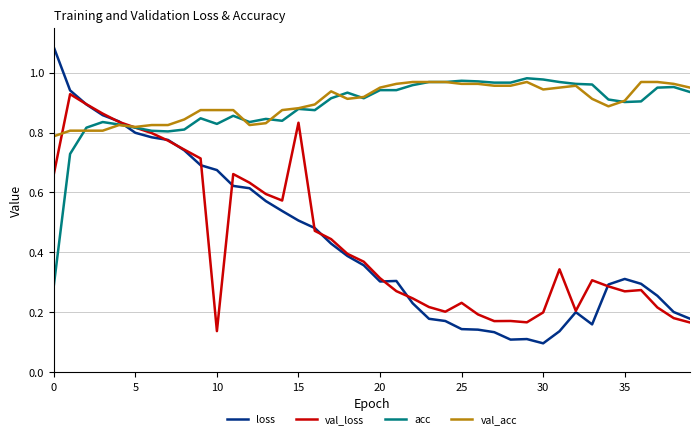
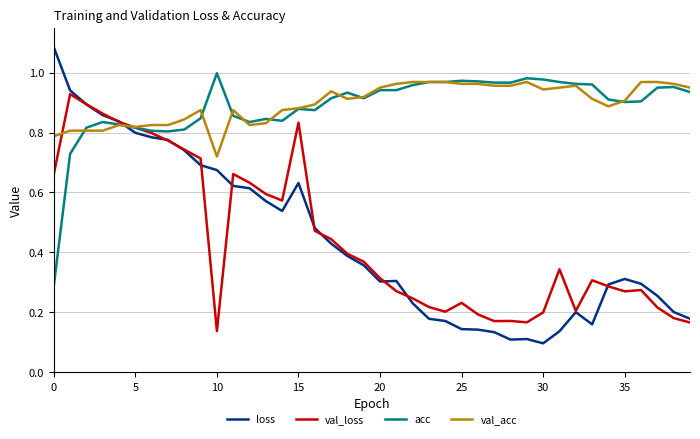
acc, 10: 0.83 -> 1.00
val_acc, 10: 0.88 -> 0.72
loss, 15: 0.51 -> 0.63
